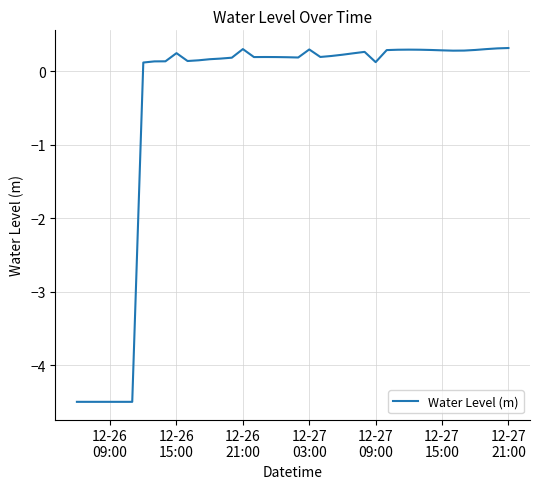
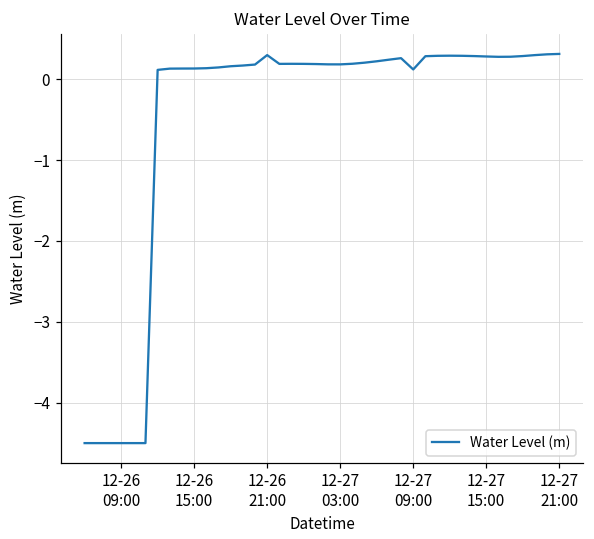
12-26 15:00: 0.2 -> 0.1
12-27 03:00: 0.3 -> 0.2
